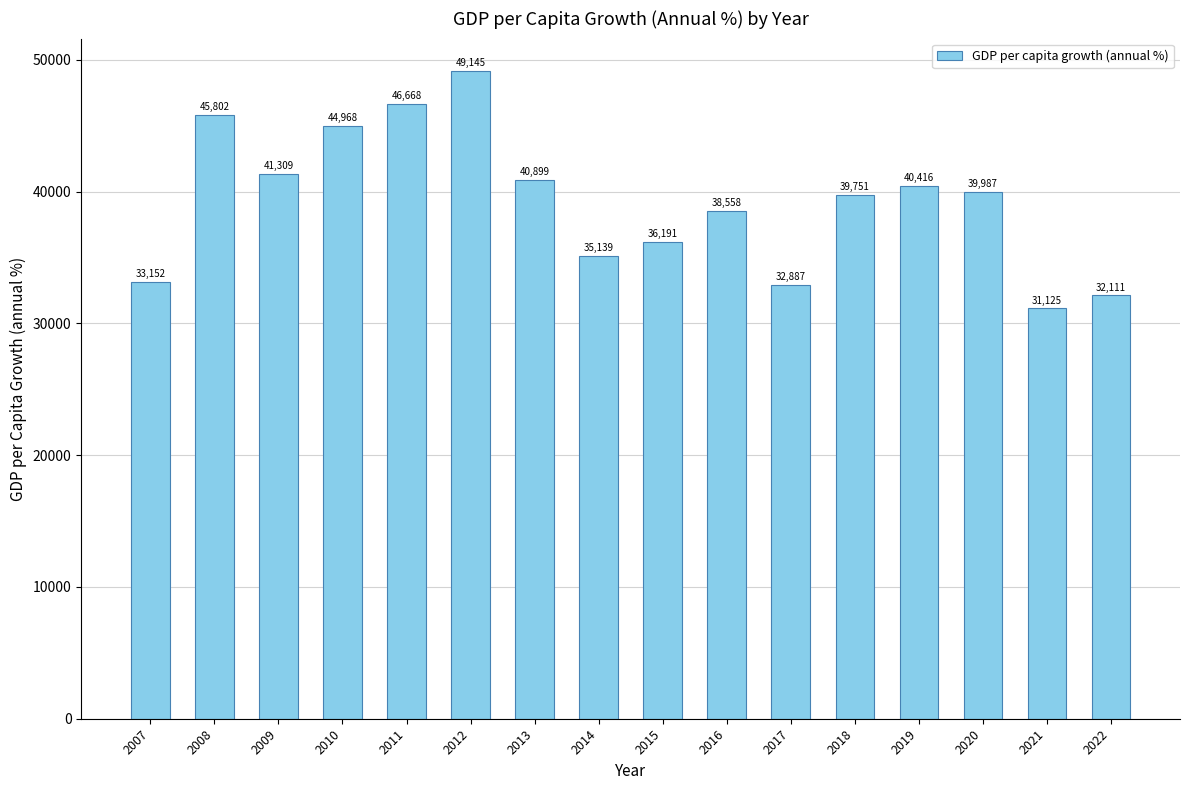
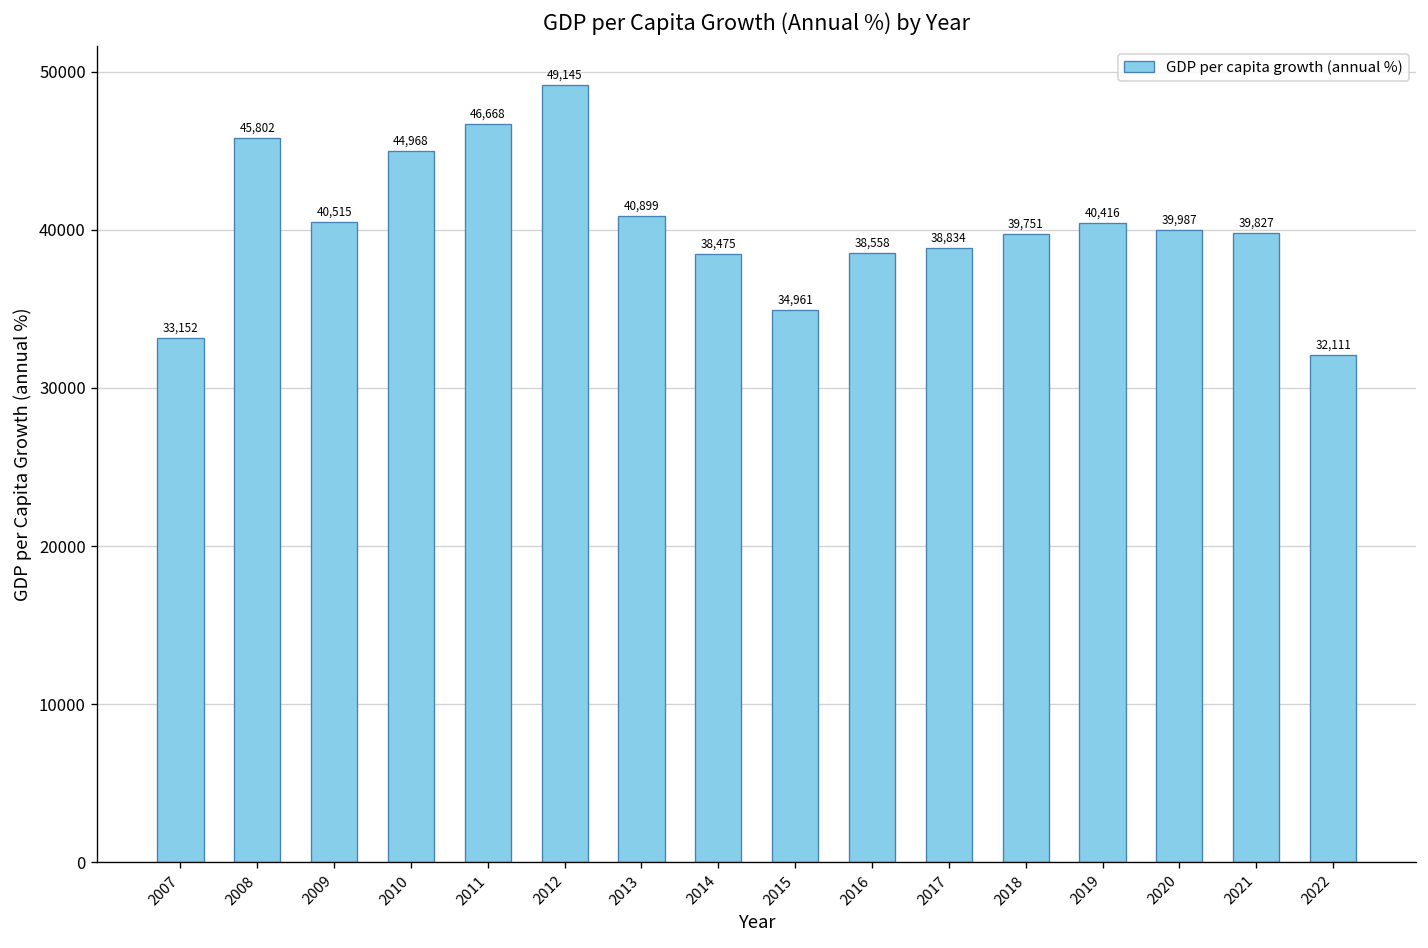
2009: 41,309 -> 40,515
2014: 35,139 -> 38,475
2015: 36,191 -> 34,961
2017: 32,887 -> 38,834
2021: 31,125 -> 39,827
